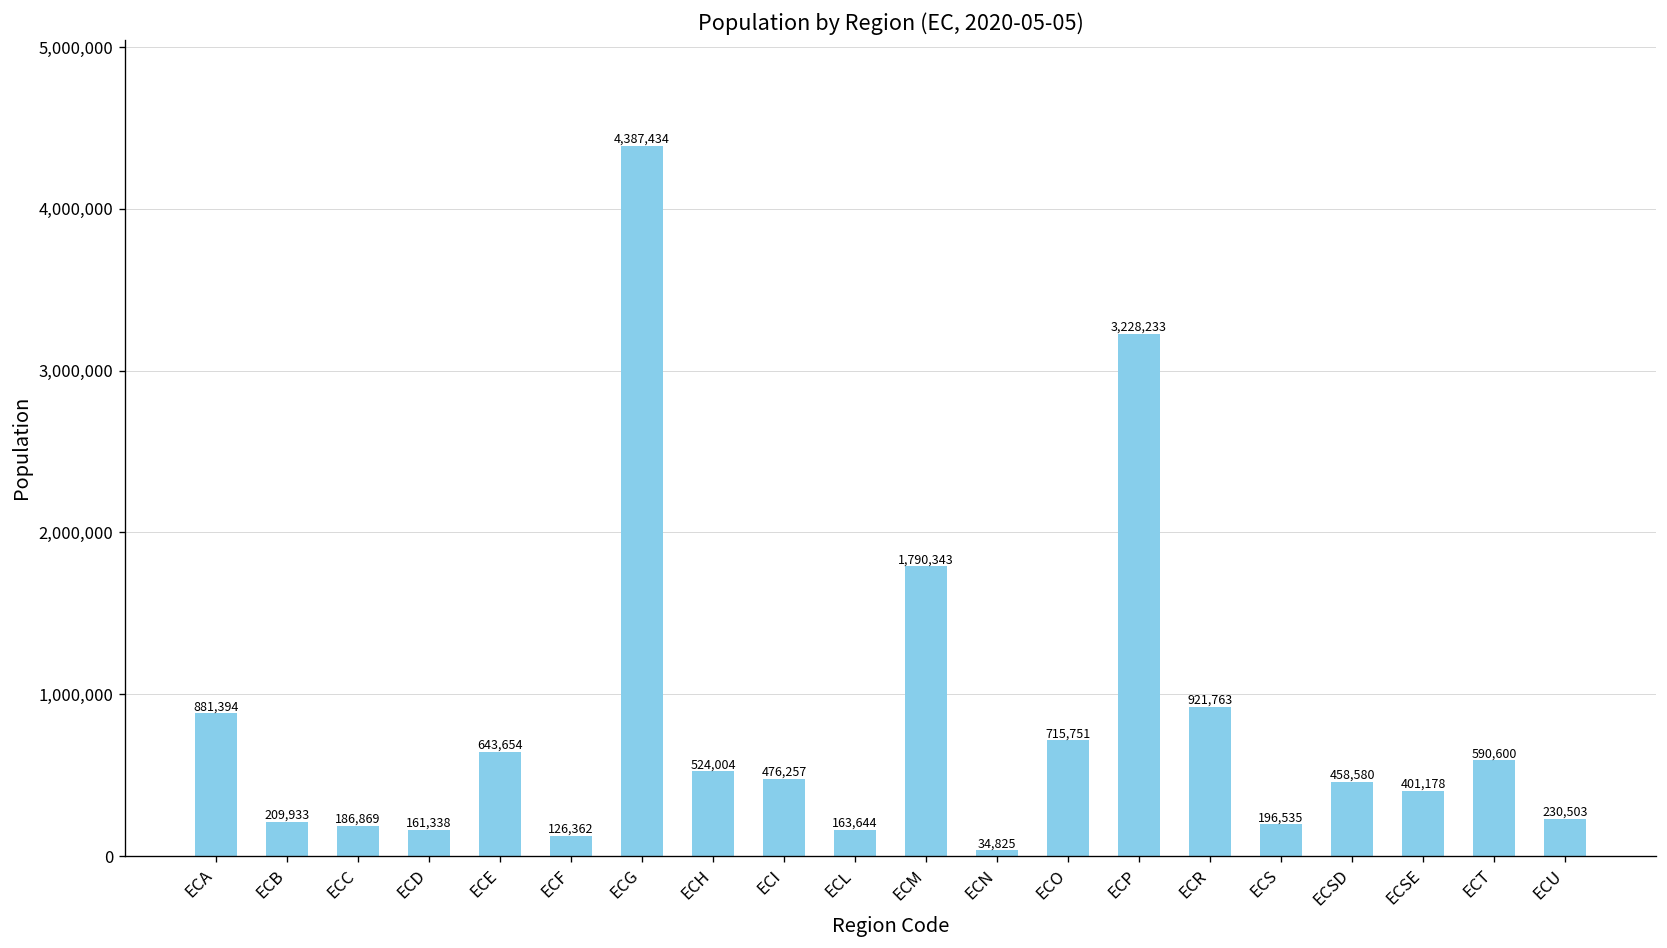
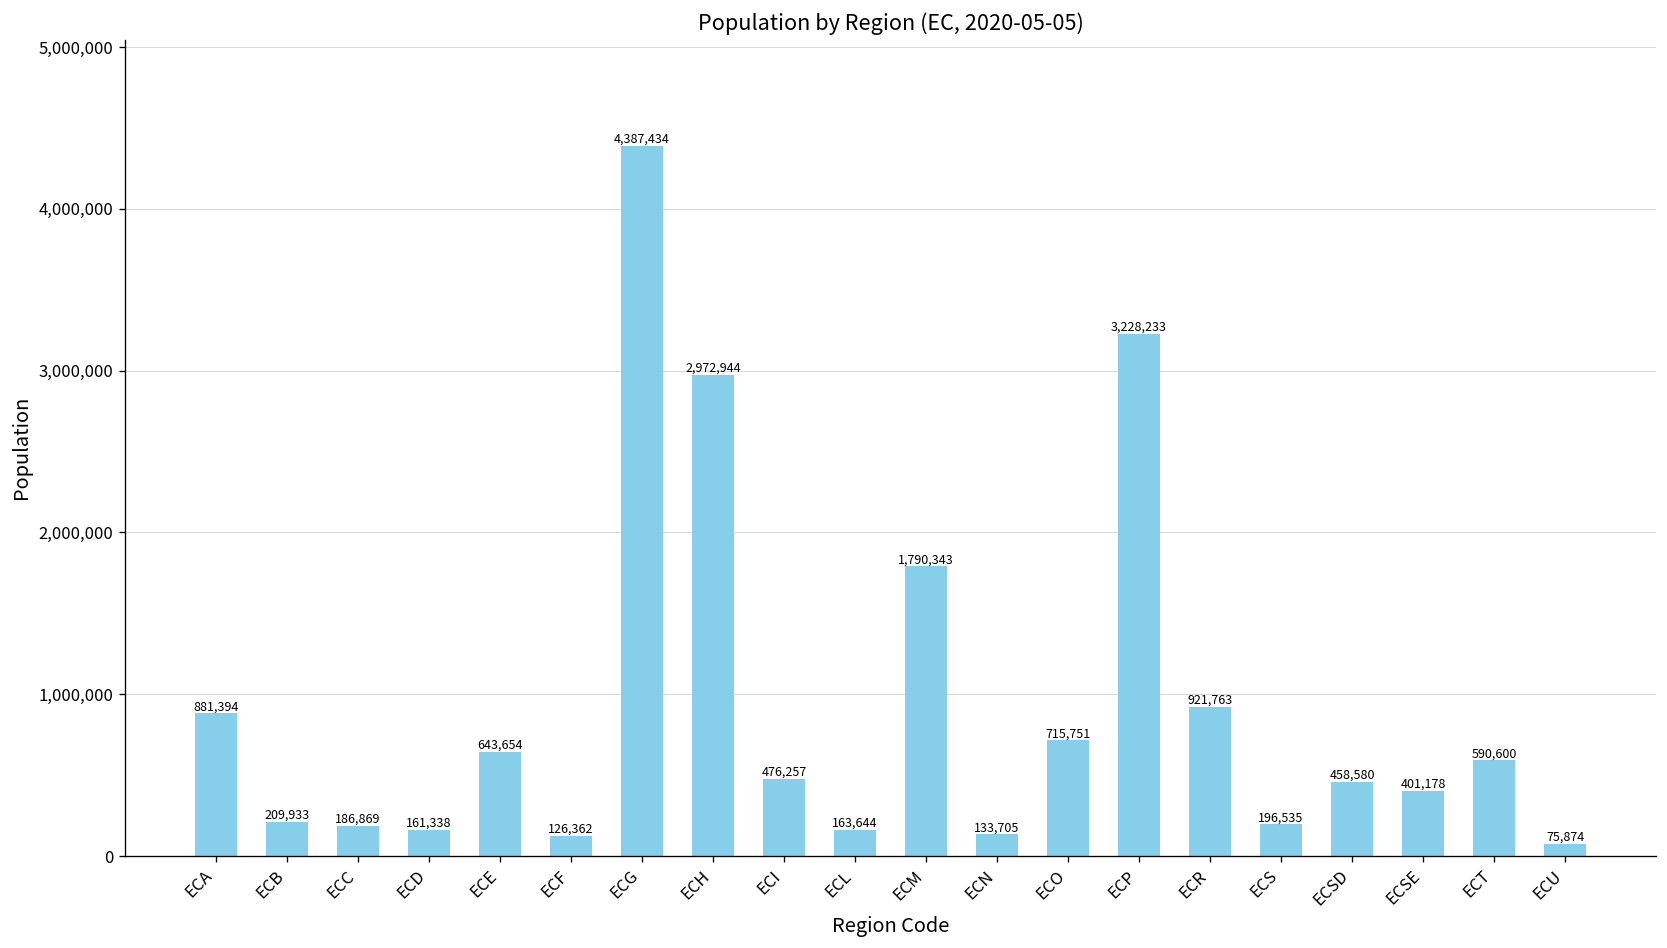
ECH: 524,004 -> 2,972,944
ECN: 34,825 -> 133,705
ECU: 230,503 -> 75,874
